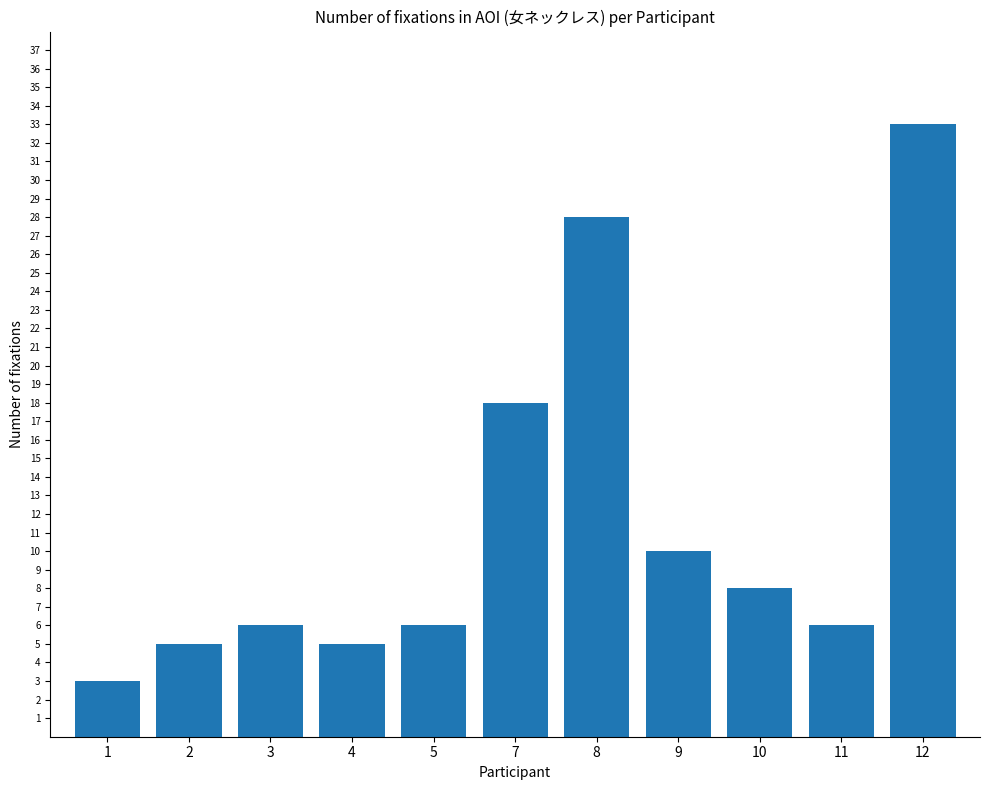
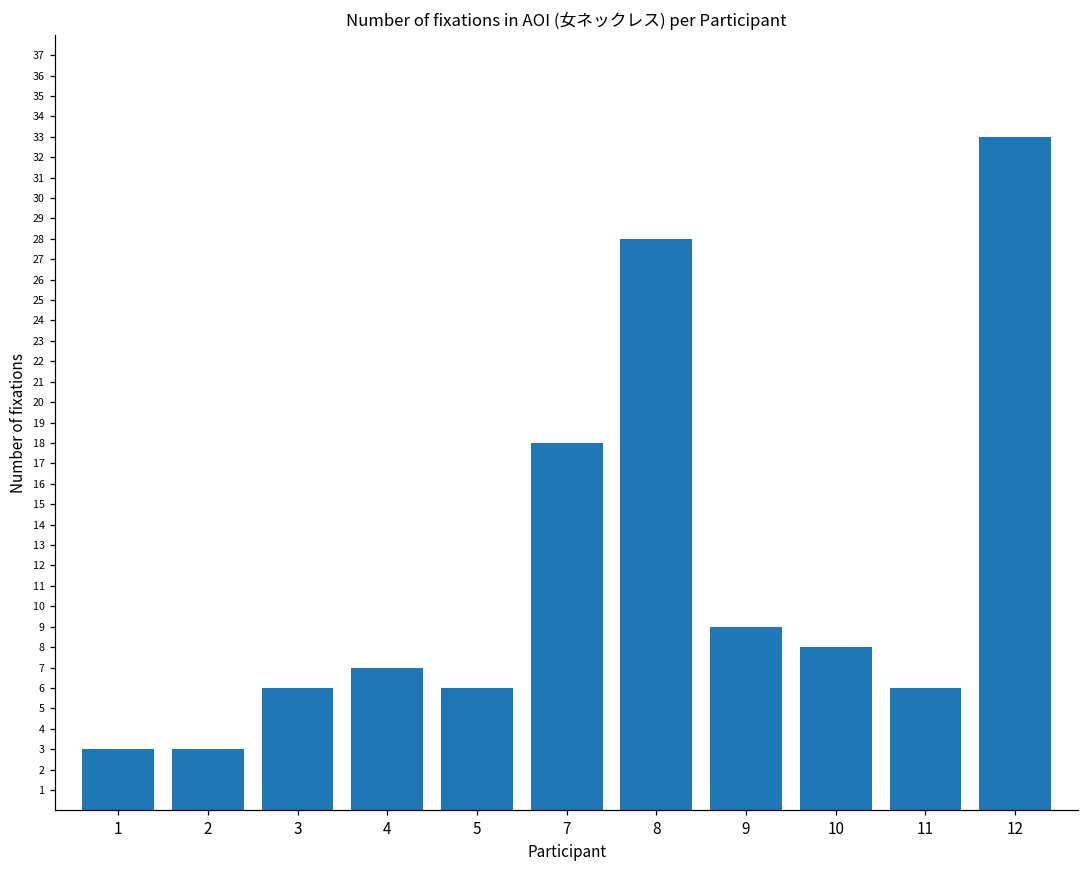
2: 5 -> 3
4: 5 -> 7
9: 10 -> 9
